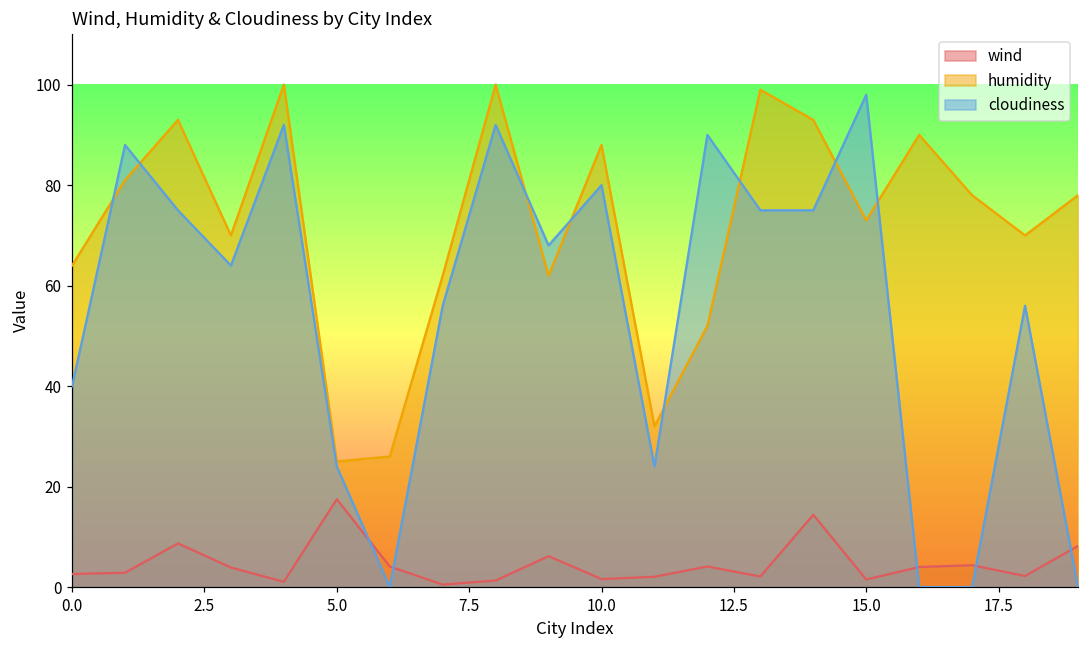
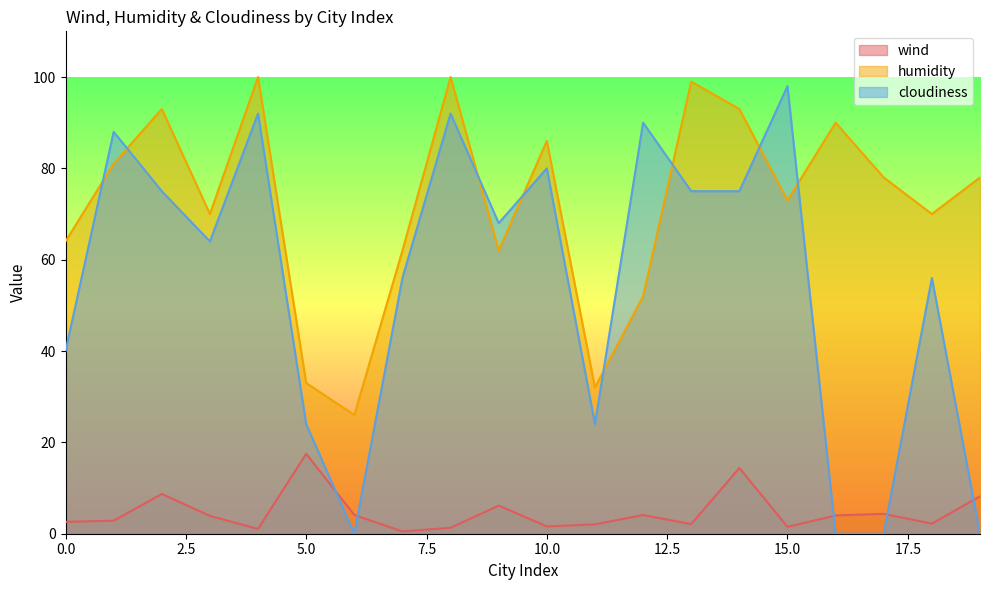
humidity, 5.0: 25 -> 33
humidity, 10.0: 88 -> 86
